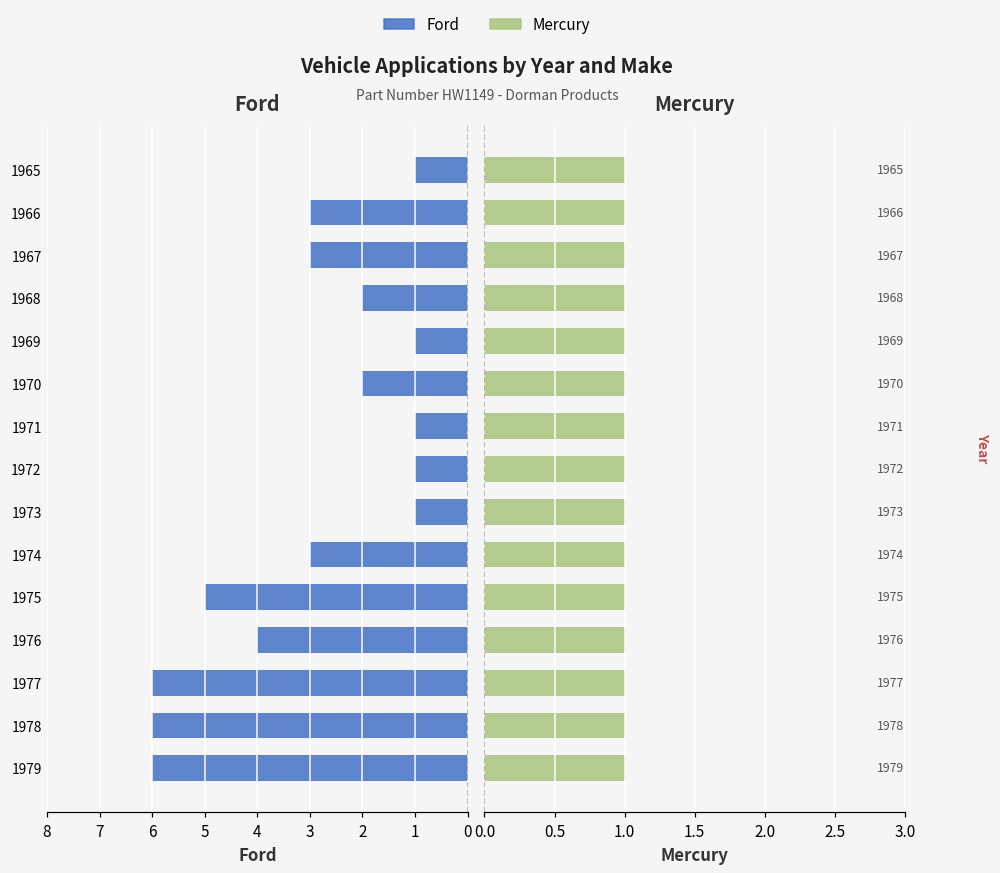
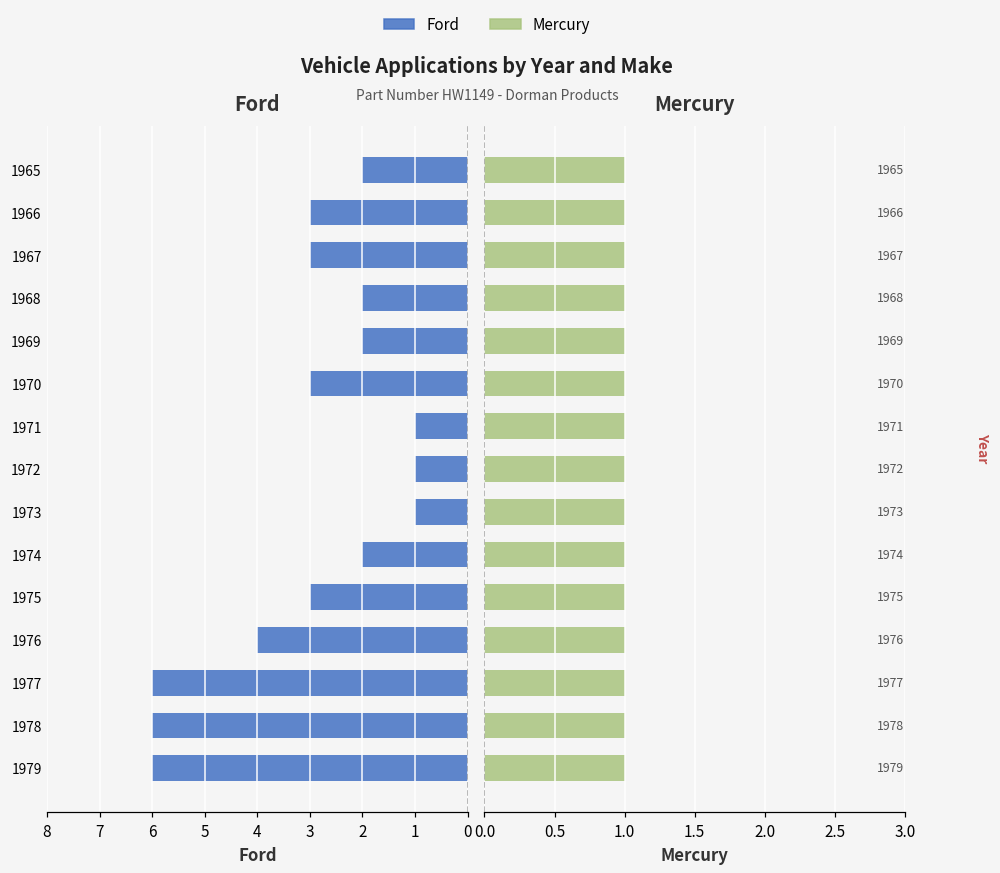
Ford, 1965: 1 -> 2
Ford, 1969: 1 -> 2
Ford, 1970: 2 -> 3
Ford, 1974: 3 -> 2
Ford, 1975: 5 -> 3
